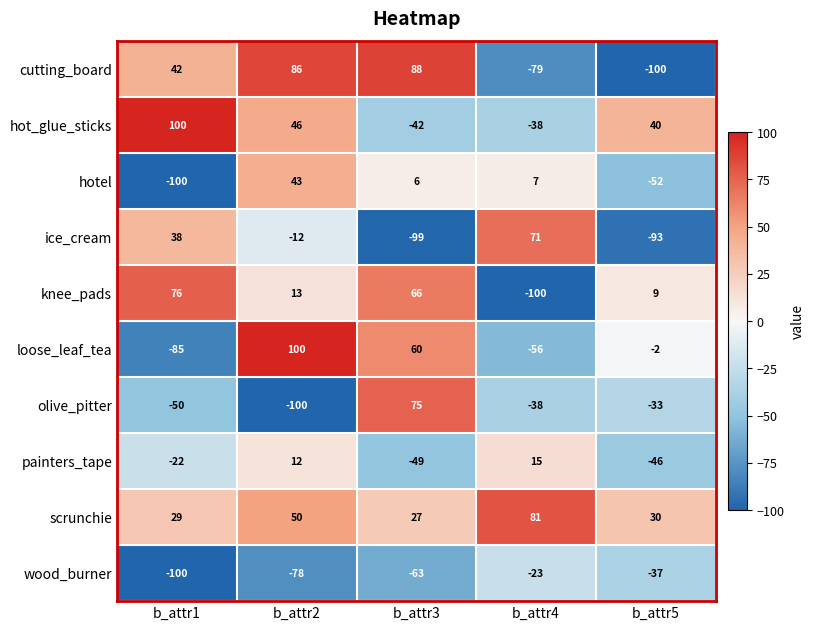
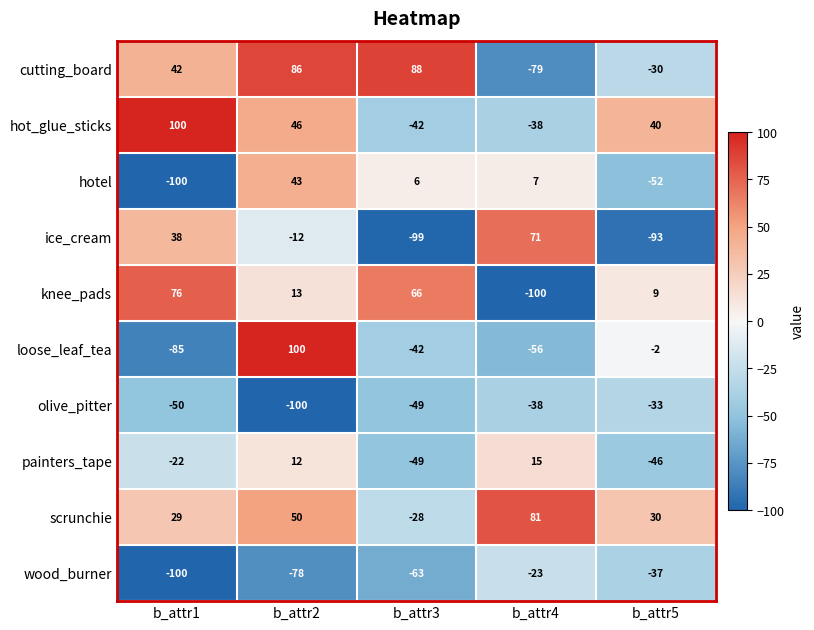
cutting_board, b_attr5: -100 -> -30
loose_leaf_tea, b_attr3: 60 -> -42
olive_pitter, b_attr3: 75 -> -49
scrunchie, b_attr3: 27 -> -28
